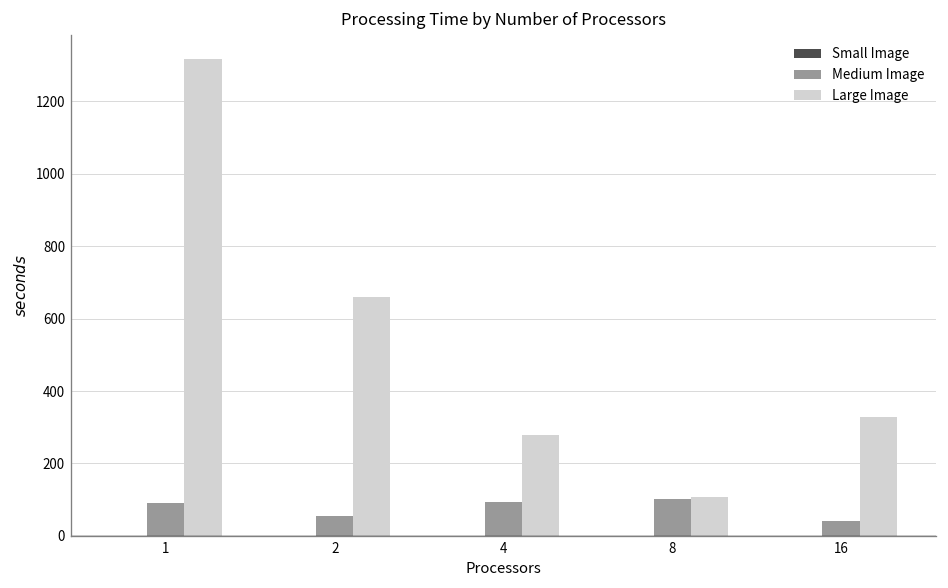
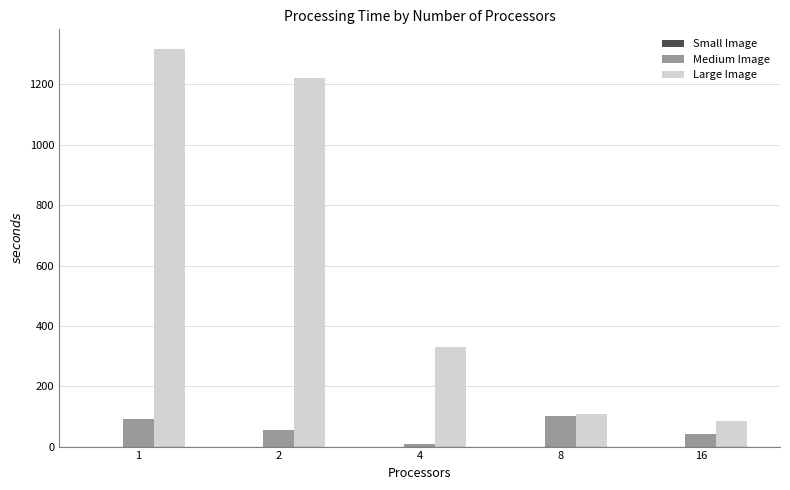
Large Image, 2: 660 -> 1220
Medium Image, 4: 90 -> 10
Large Image, 4: 280 -> 330
Large Image, 16: 330 -> 80
